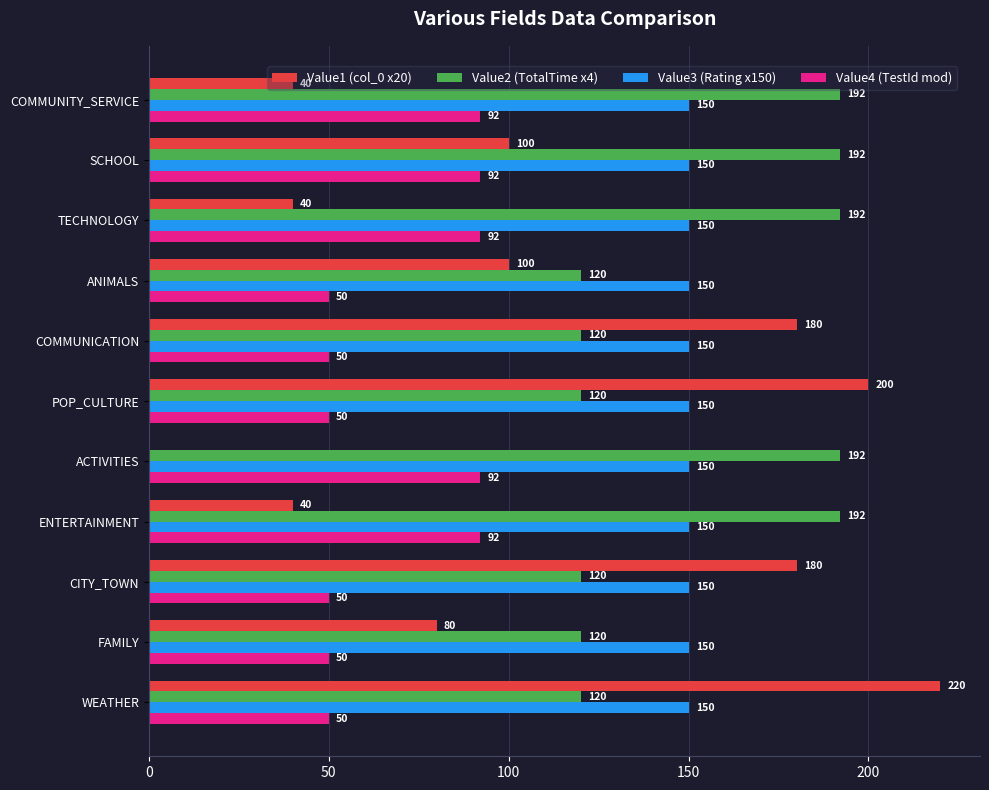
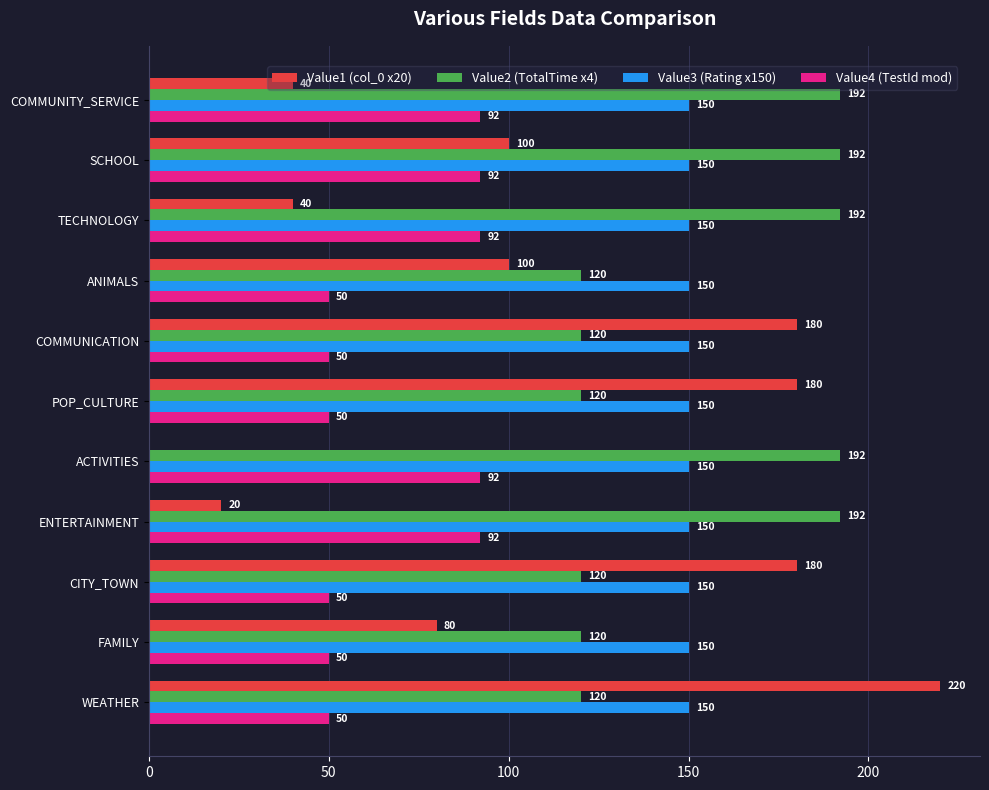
Value1 (col_0 x20), POP_CULTURE: 200 -> 180
Value1 (col_0 x20), ENTERTAINMENT: 40 -> 20
